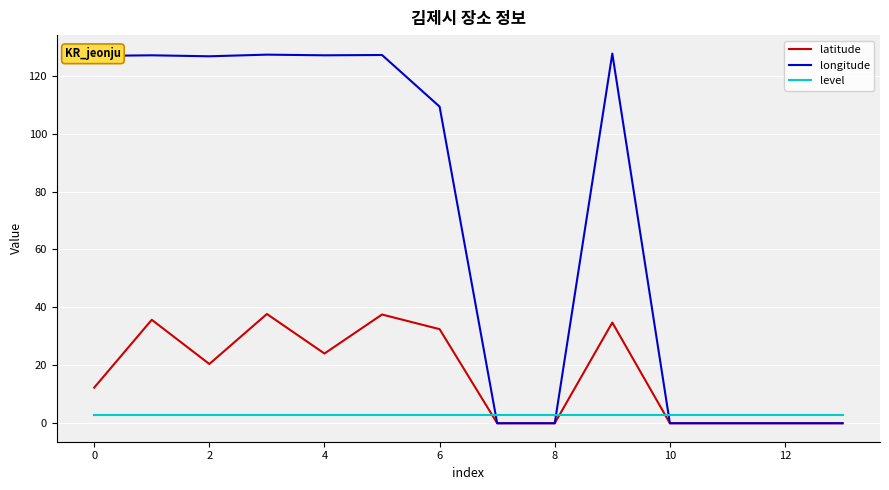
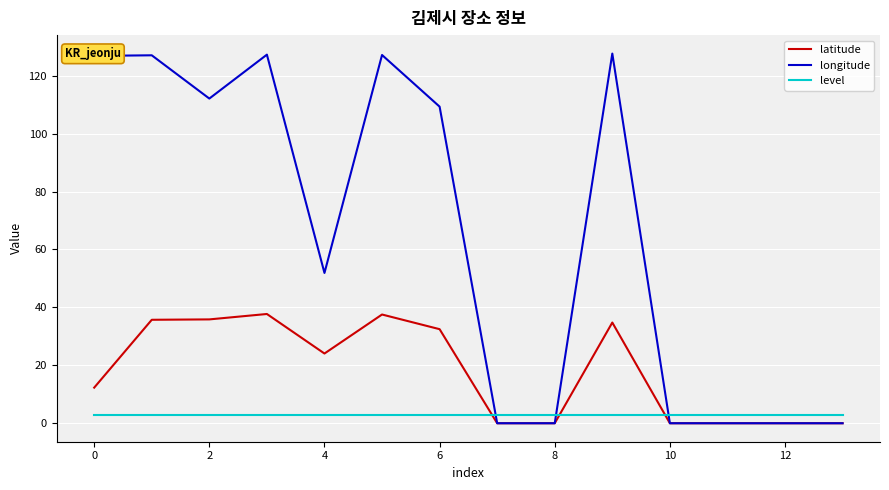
latitude, 2: 20 -> 36
longitude, 2: 127 -> 112
longitude, 4: 127 -> 52
